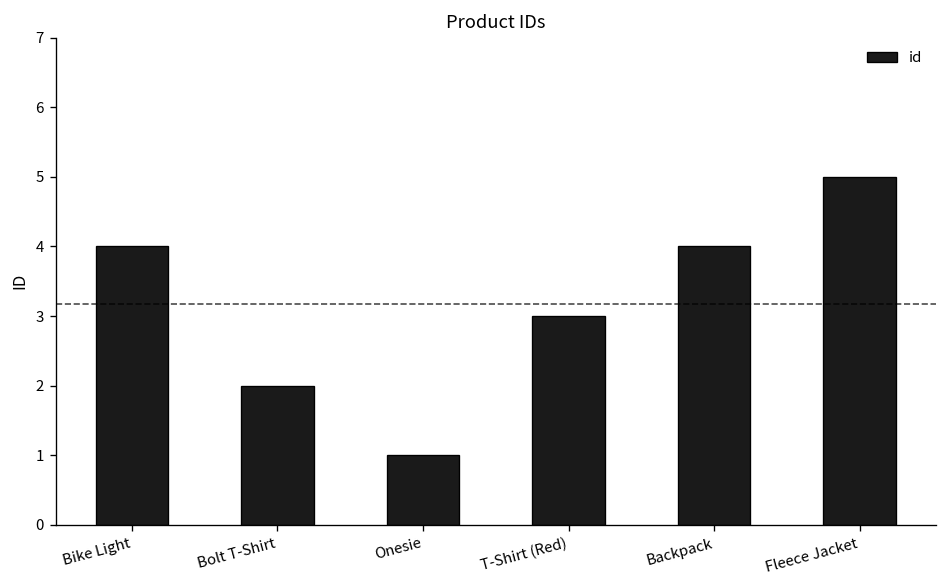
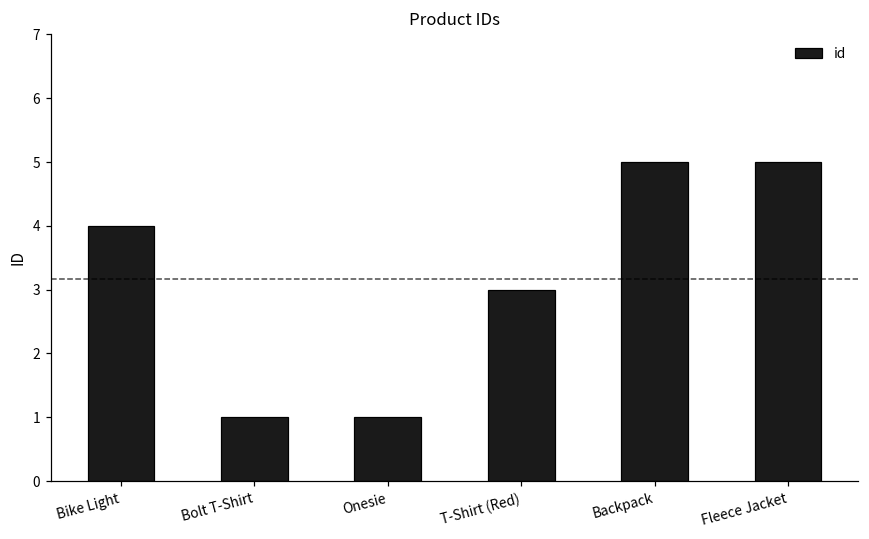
Bolt T-Shirt: 2 -> 1
Backpack: 4 -> 5
